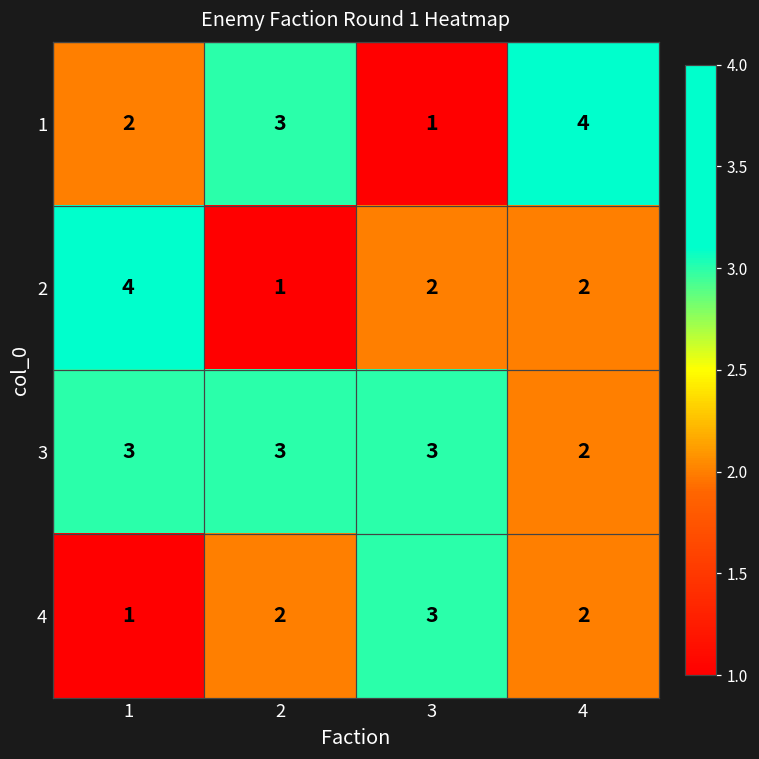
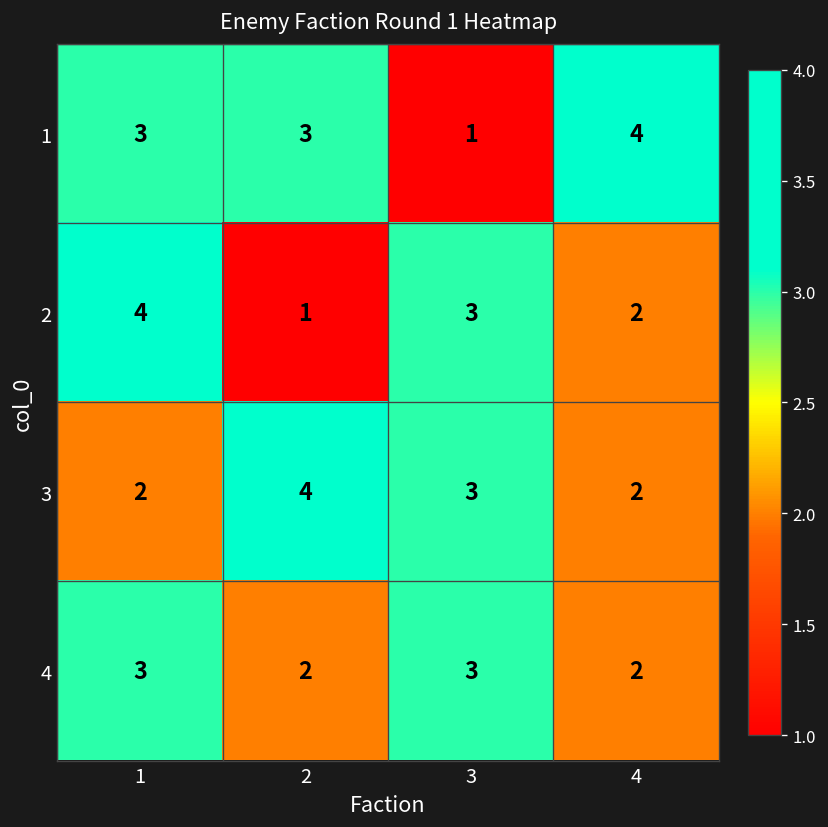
1, 1: 2 -> 3
2, 3: 2 -> 3
3, 1: 3 -> 2
3, 2: 3 -> 4
4, 1: 1 -> 3
